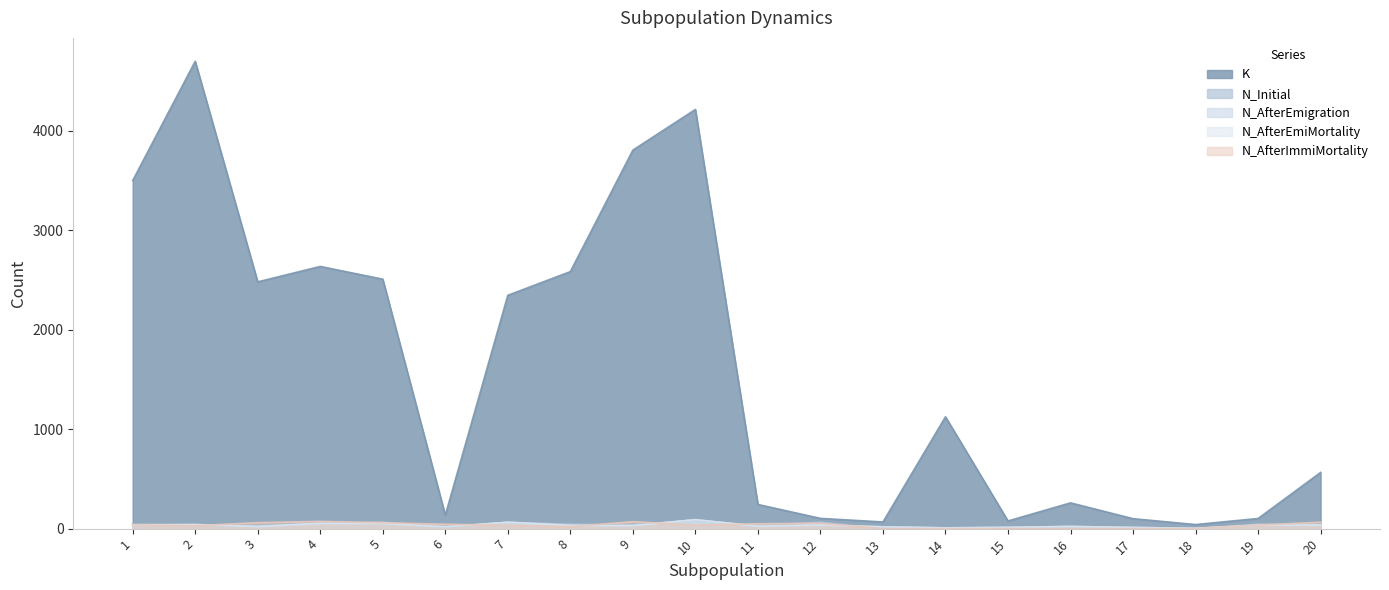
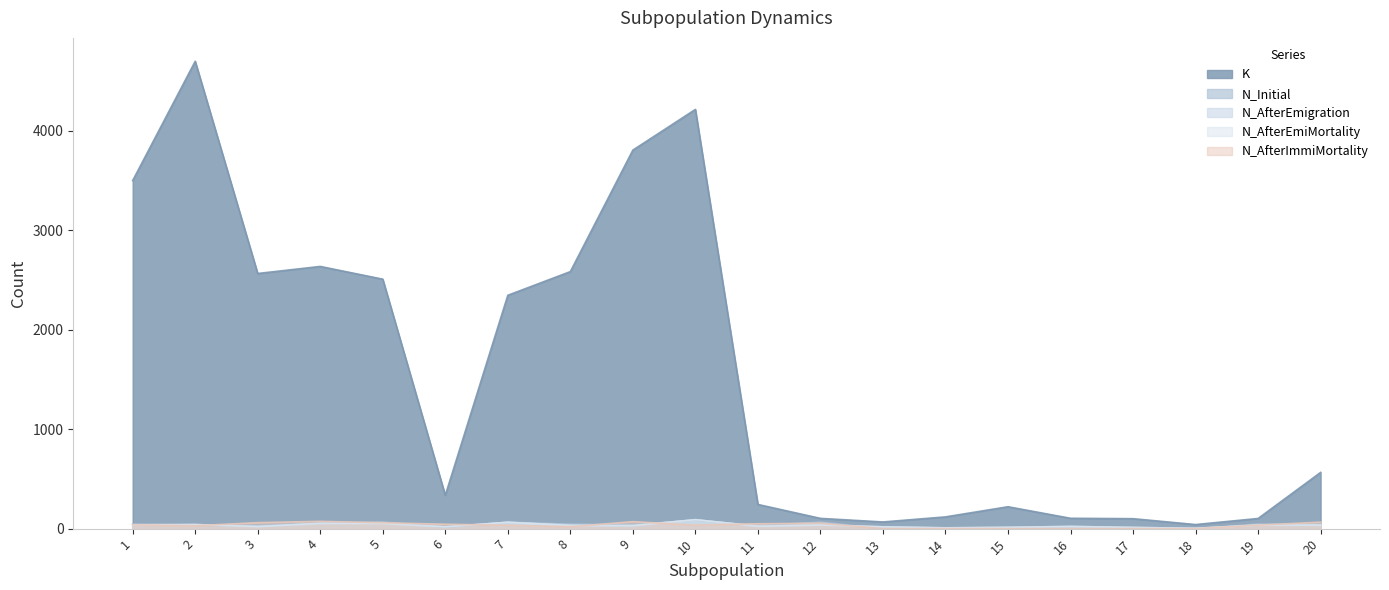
K, 3: 2500 -> 2600
K, 6: 100 -> 300
K, 14: 1100 -> 100
K, 15: 100 -> 200
K, 16: 300 -> 100
